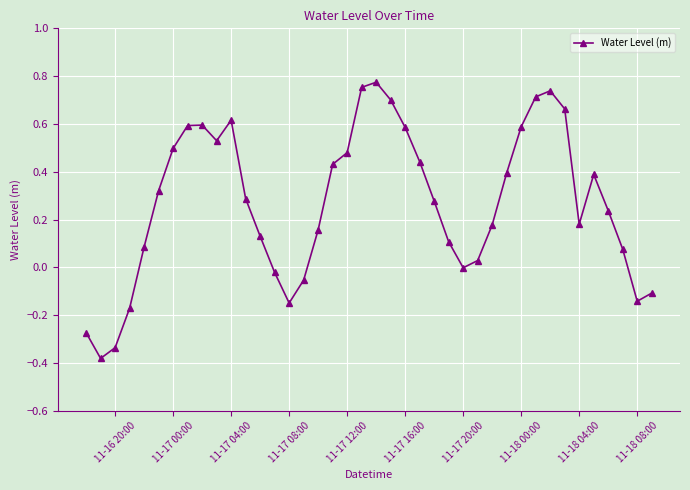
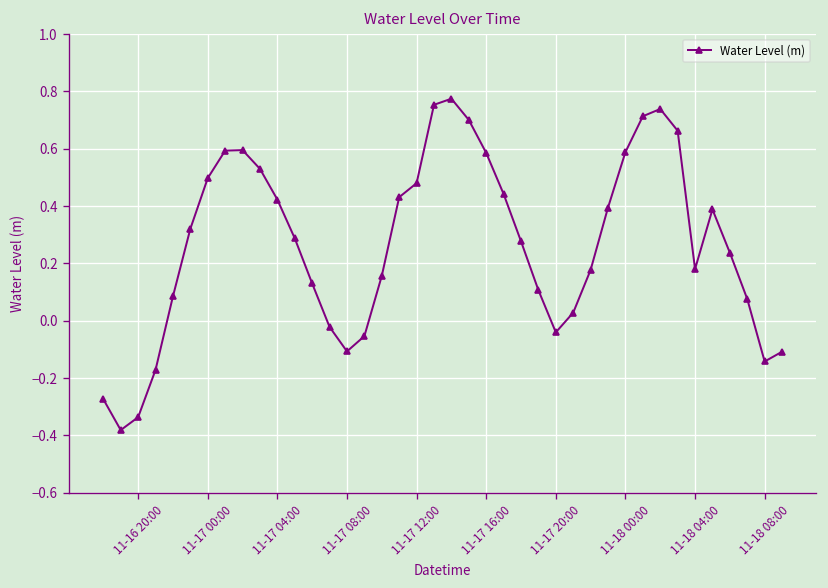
11-17 04:00: 0.62 -> 0.42
11-17 08:00: -0.15 -> -0.11
11-17 20:00: 0.00 -> -0.04
